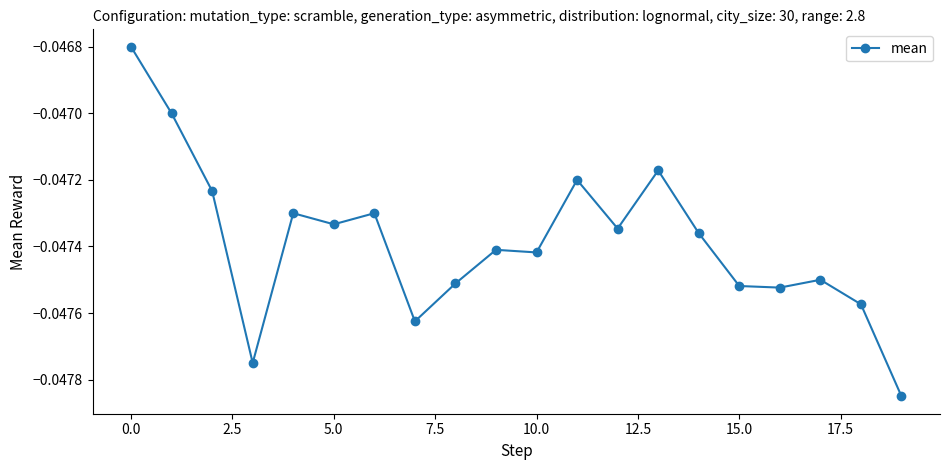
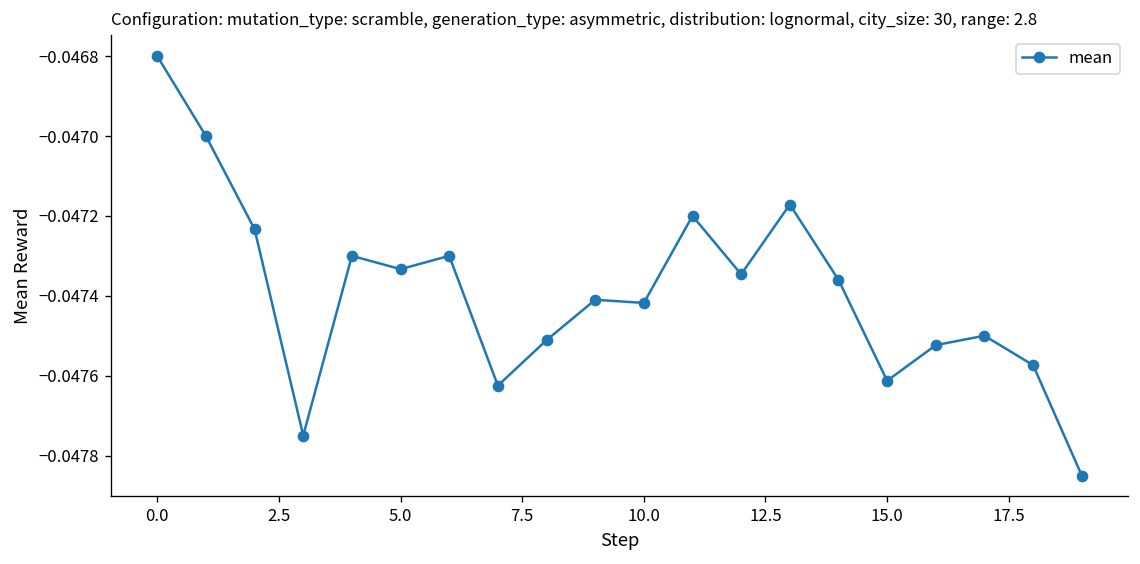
15.0: -0.04752 -> -0.04761
